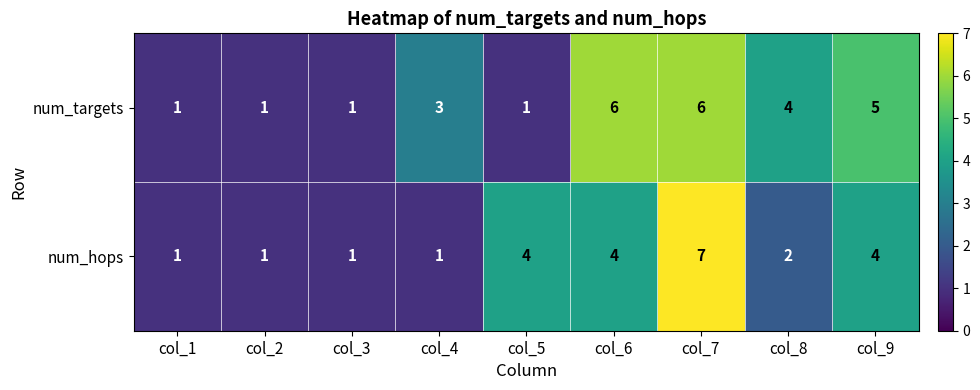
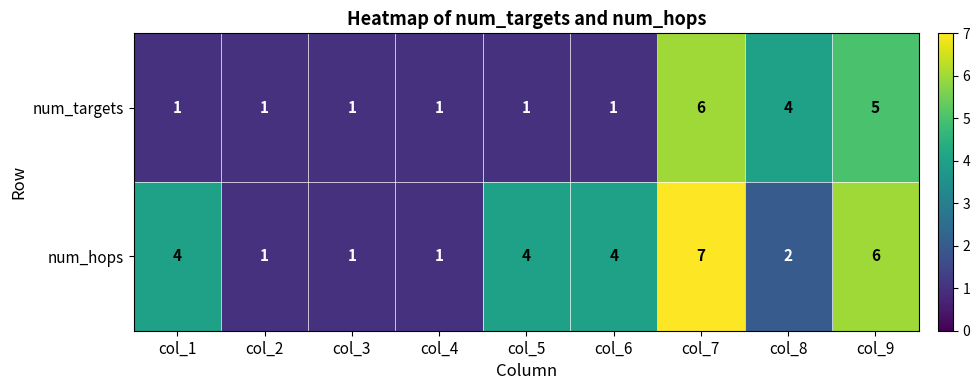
num_targets, col_4: 3 -> 1
num_targets, col_6: 6 -> 1
num_hops, col_1: 1 -> 4
num_hops, col_9: 4 -> 6
